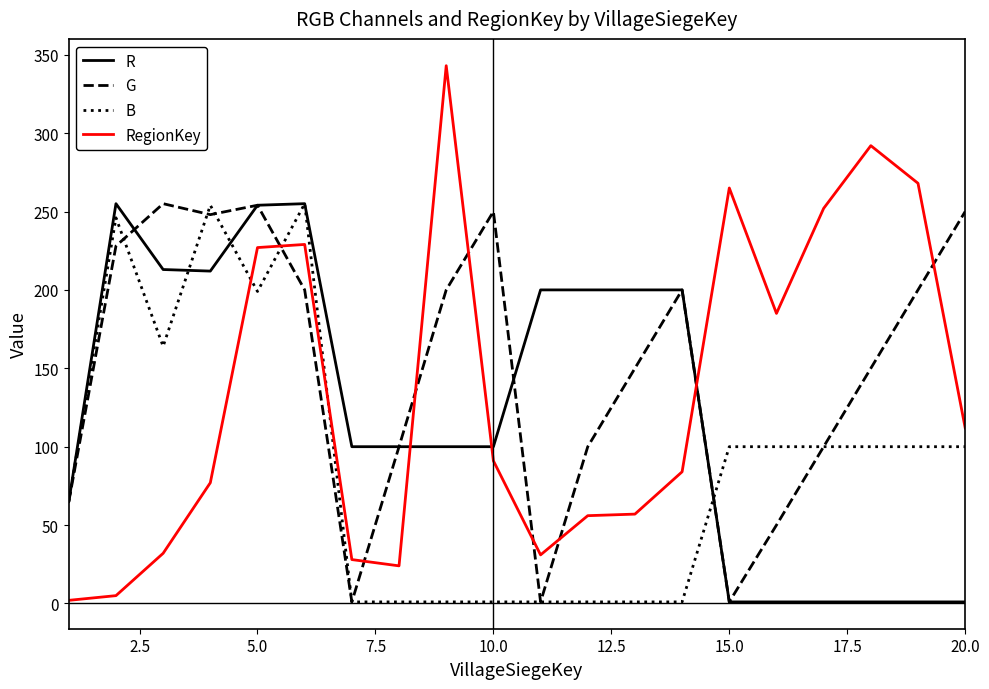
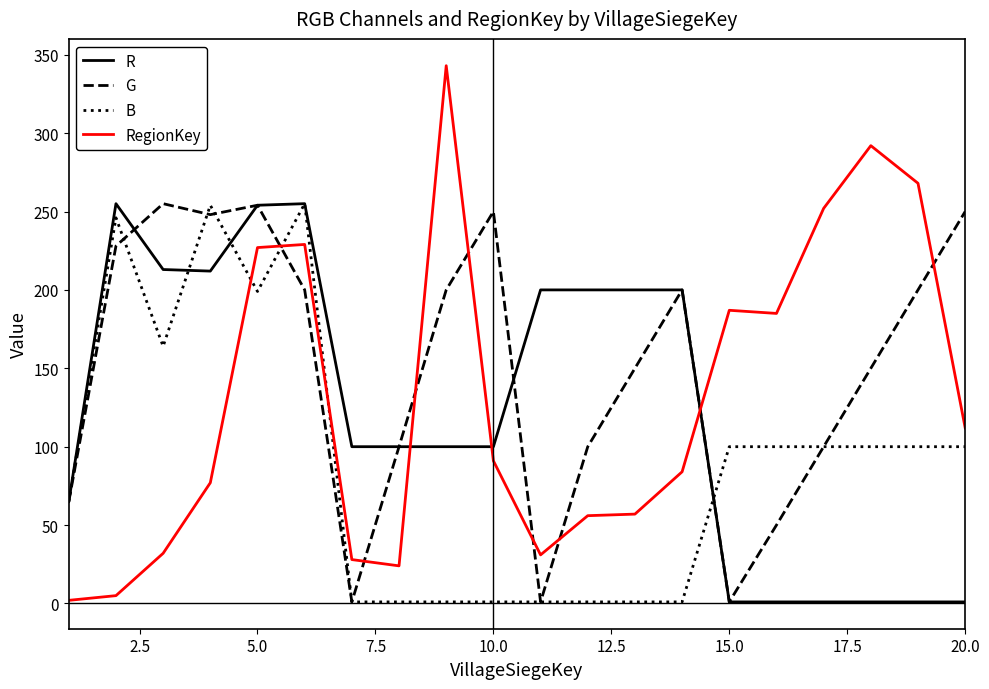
RegionKey, 15.0: 265 -> 187
